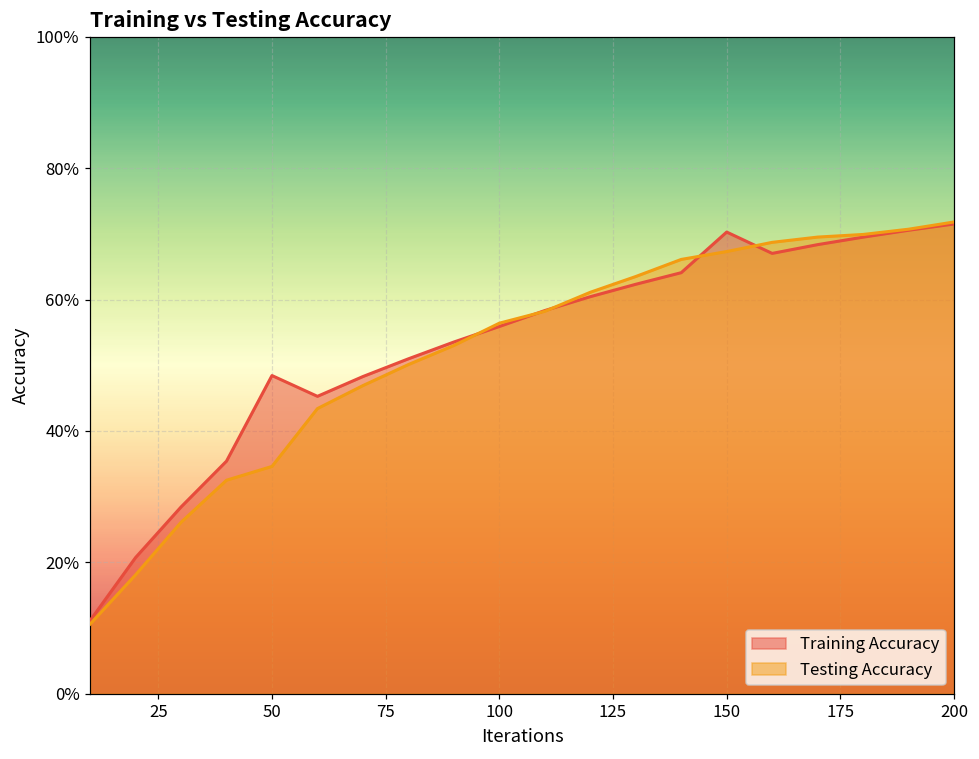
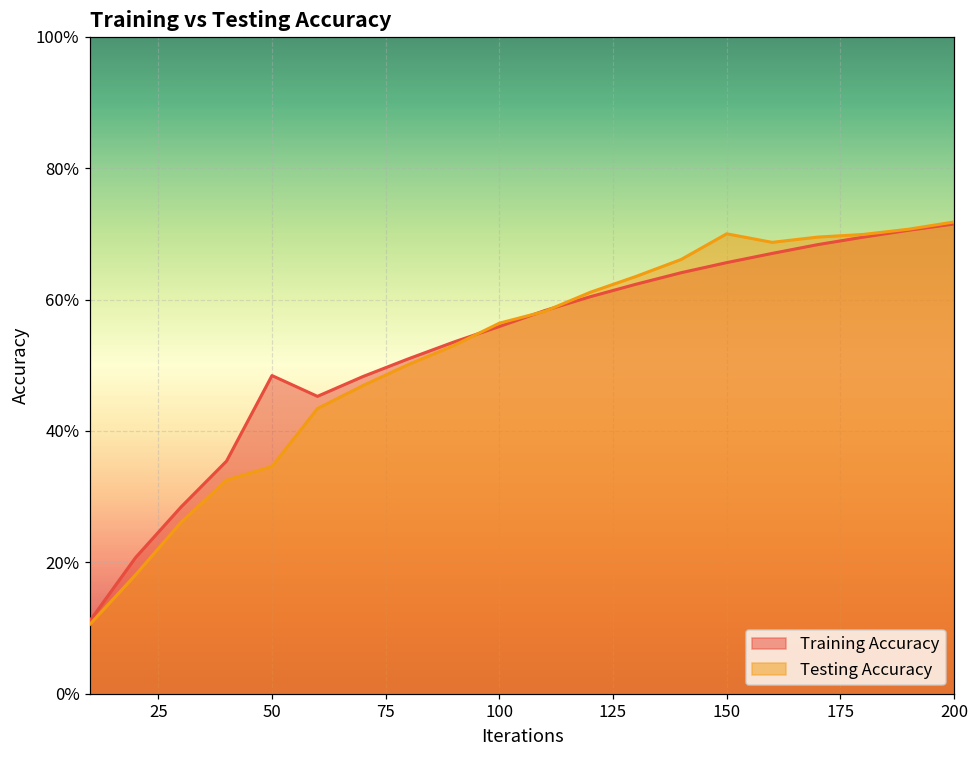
Training Accuracy, 150: 70% -> 66%
Testing Accuracy, 150: 67% -> 70%
